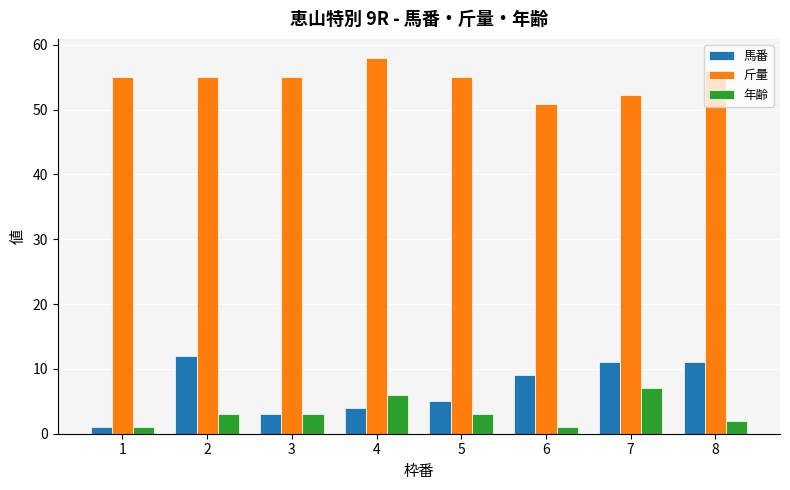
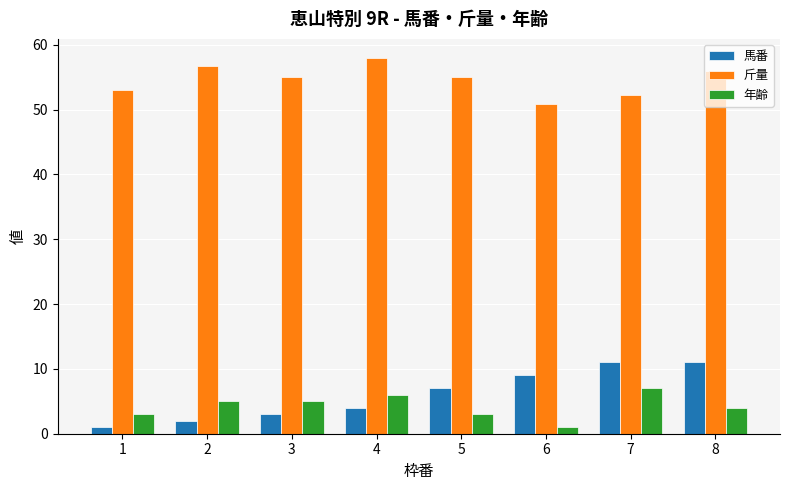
斤量, 1: 55 -> 53
年齢, 1: 1 -> 3
馬番, 2: 12 -> 2
斤量, 2: 55 -> 57
年齢, 2: 3 -> 5
年齢, 3: 3 -> 5
馬番, 5: 5 -> 7
年齢, 8: 2 -> 4
